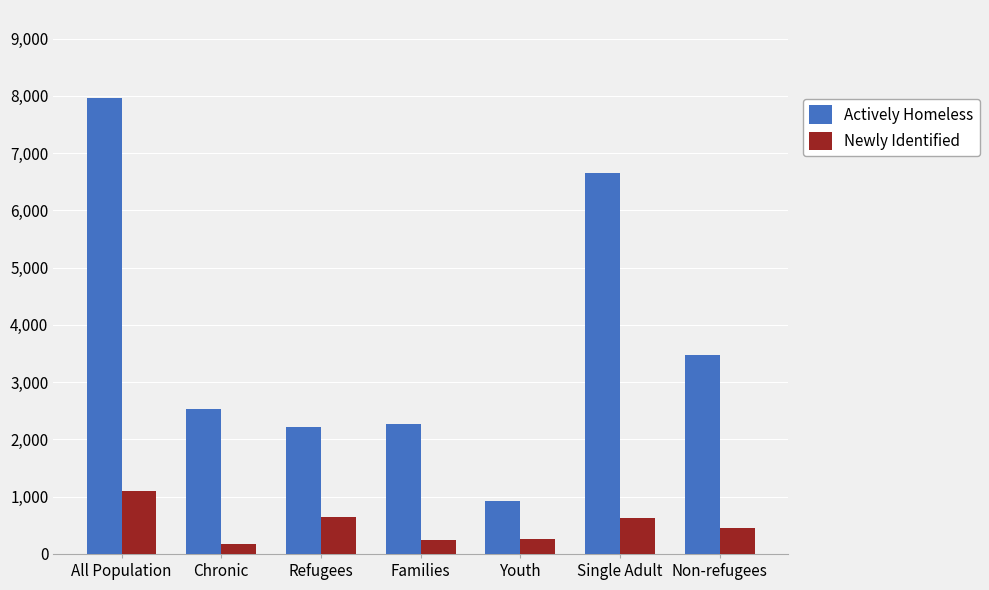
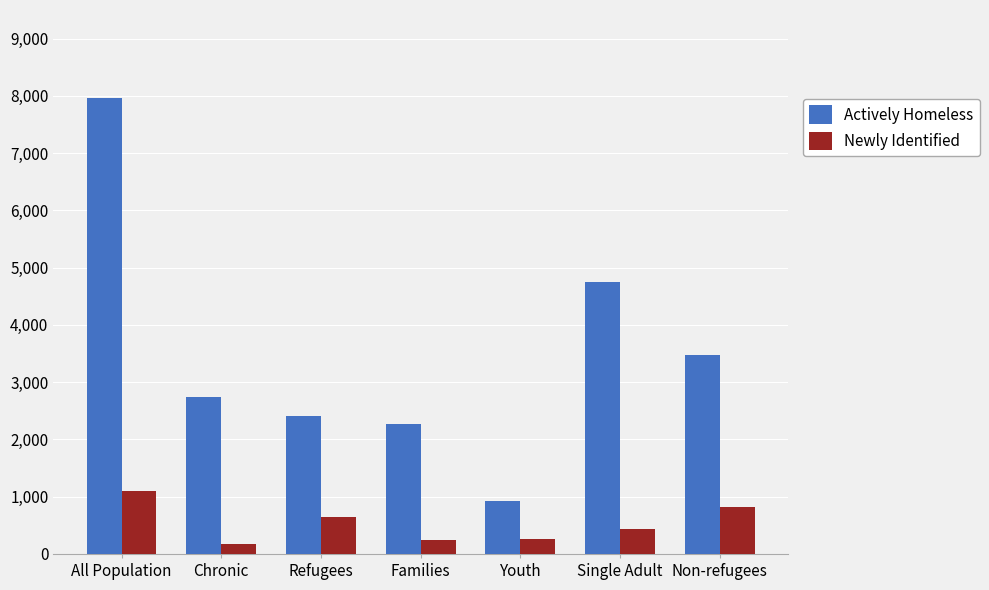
Actively Homeless, Chronic: 2,500 -> 2,700
Actively Homeless, Refugees: 2,200 -> 2,400
Actively Homeless, Single Adult: 6,600 -> 4,800
Newly Identified, Single Adult: 600 -> 400
Newly Identified, Non-refugees: 500 -> 800
